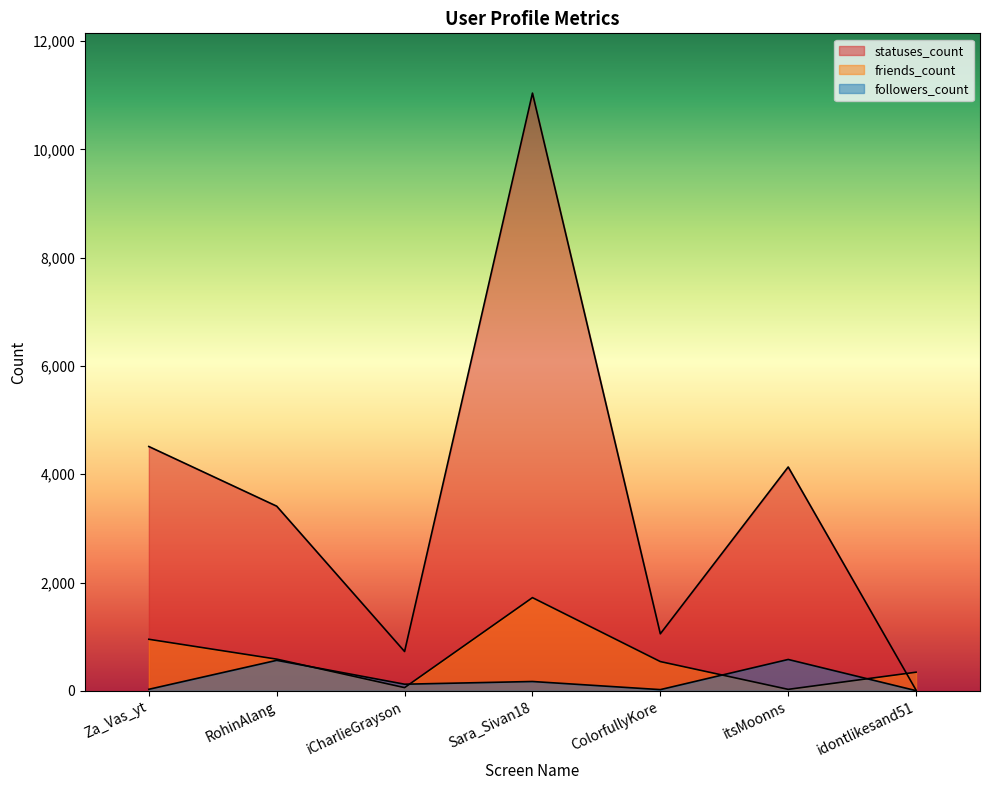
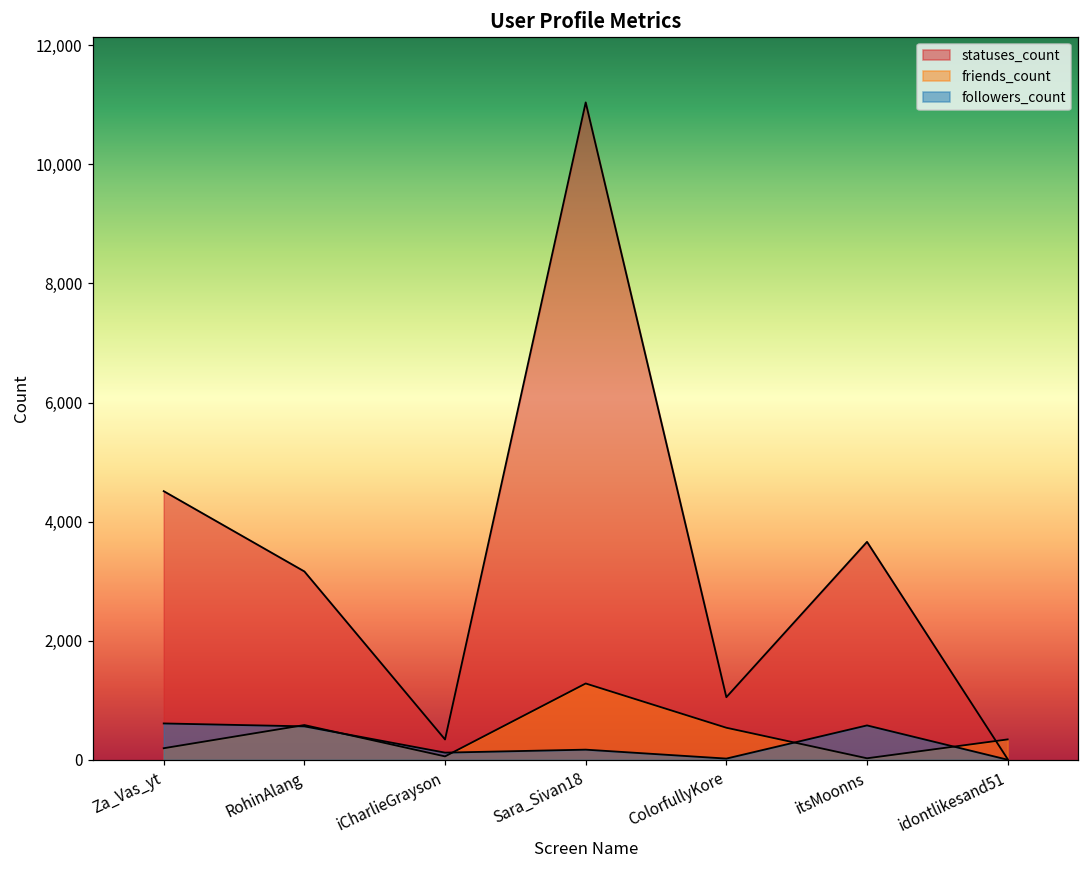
friends_count, Za_Vas_yt: 1,000 -> 200
followers_count, Za_Vas_yt: 0 -> 600
statuses_count, RohinAlang: 3,400 -> 3,200
statuses_count, iCharlieGrayson: 700 -> 300
friends_count, Sara_Sivan18: 1,700 -> 1,300
statuses_count, itsMoonns: 4,100 -> 3,700
